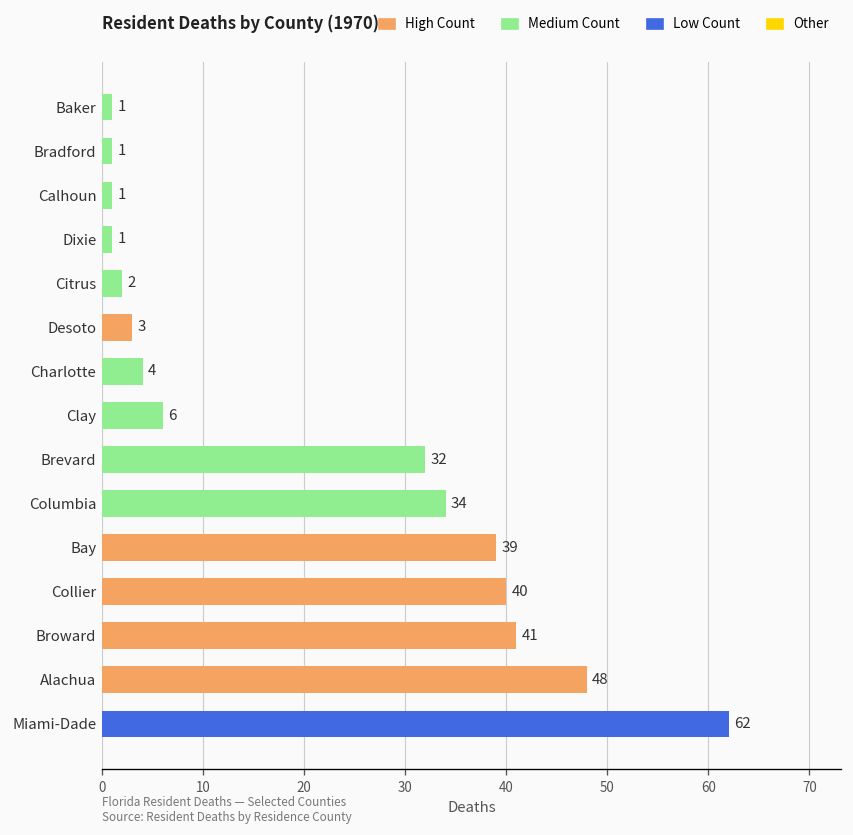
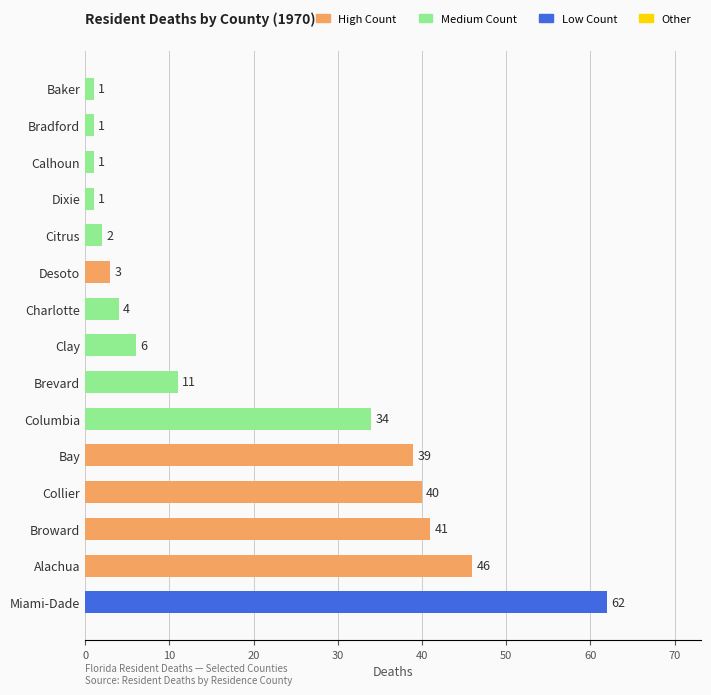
Brevard: 32 -> 11
Alachua: 48 -> 46
